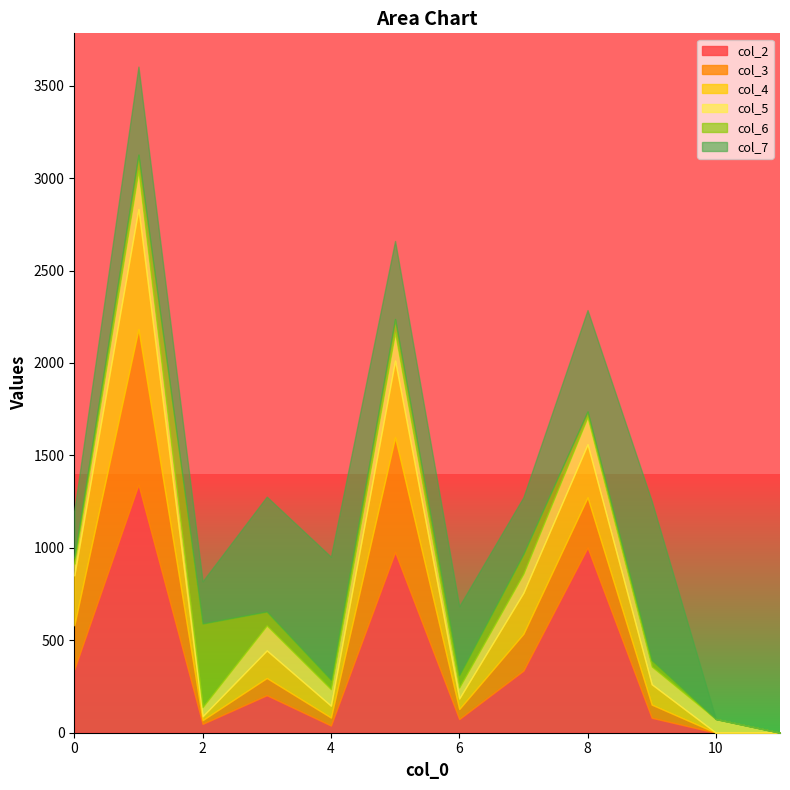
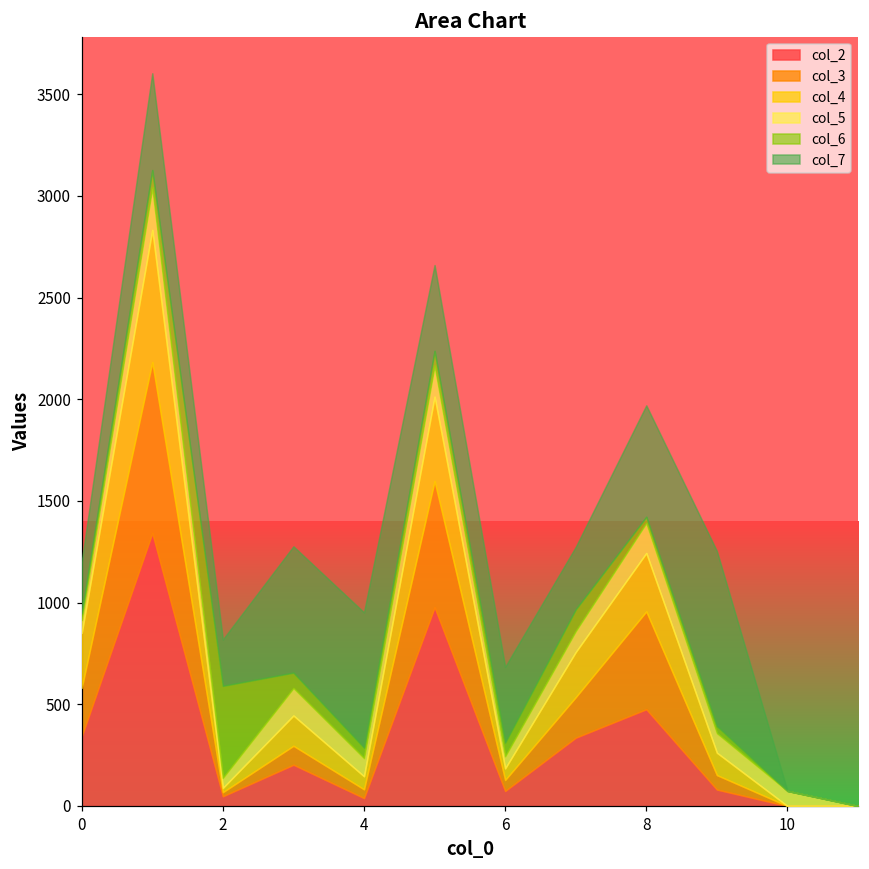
col_2, 8: 1000 -> 480
col_3, 8: 270 -> 480
